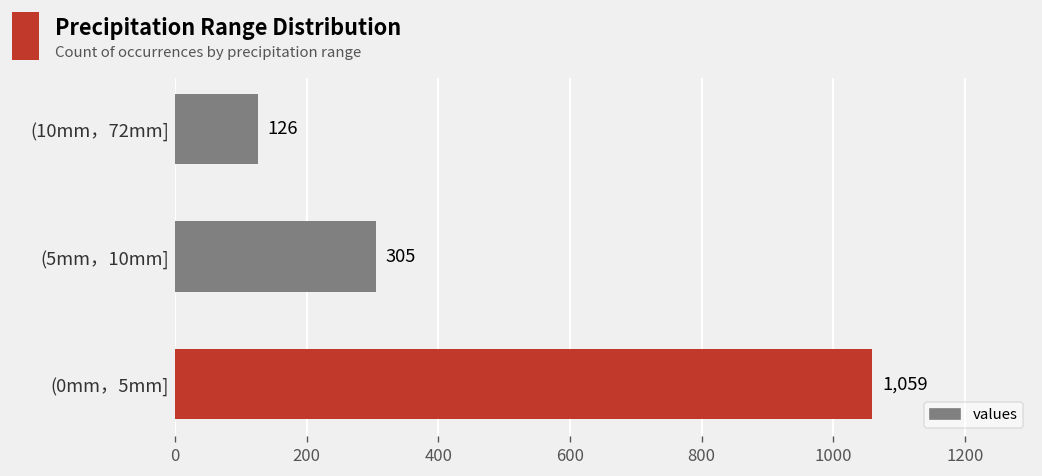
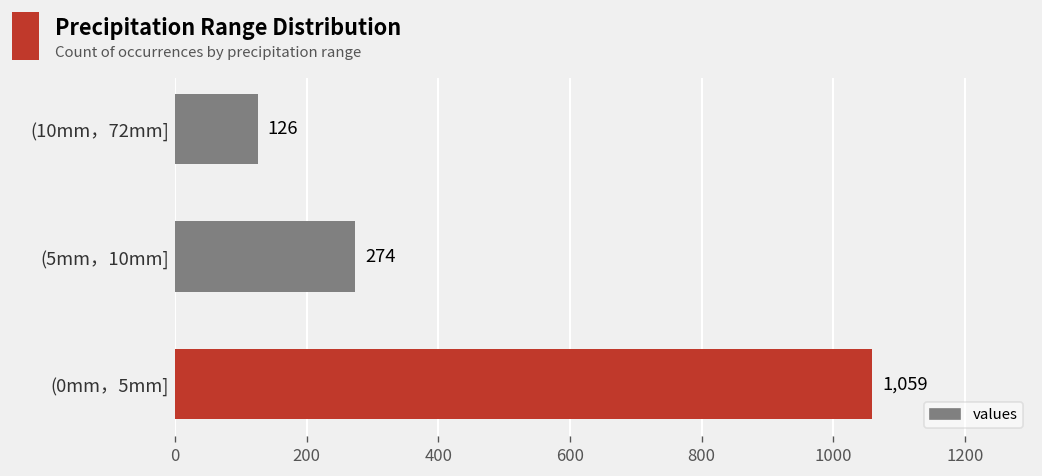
(5mm，10mm]: 305 -> 274
